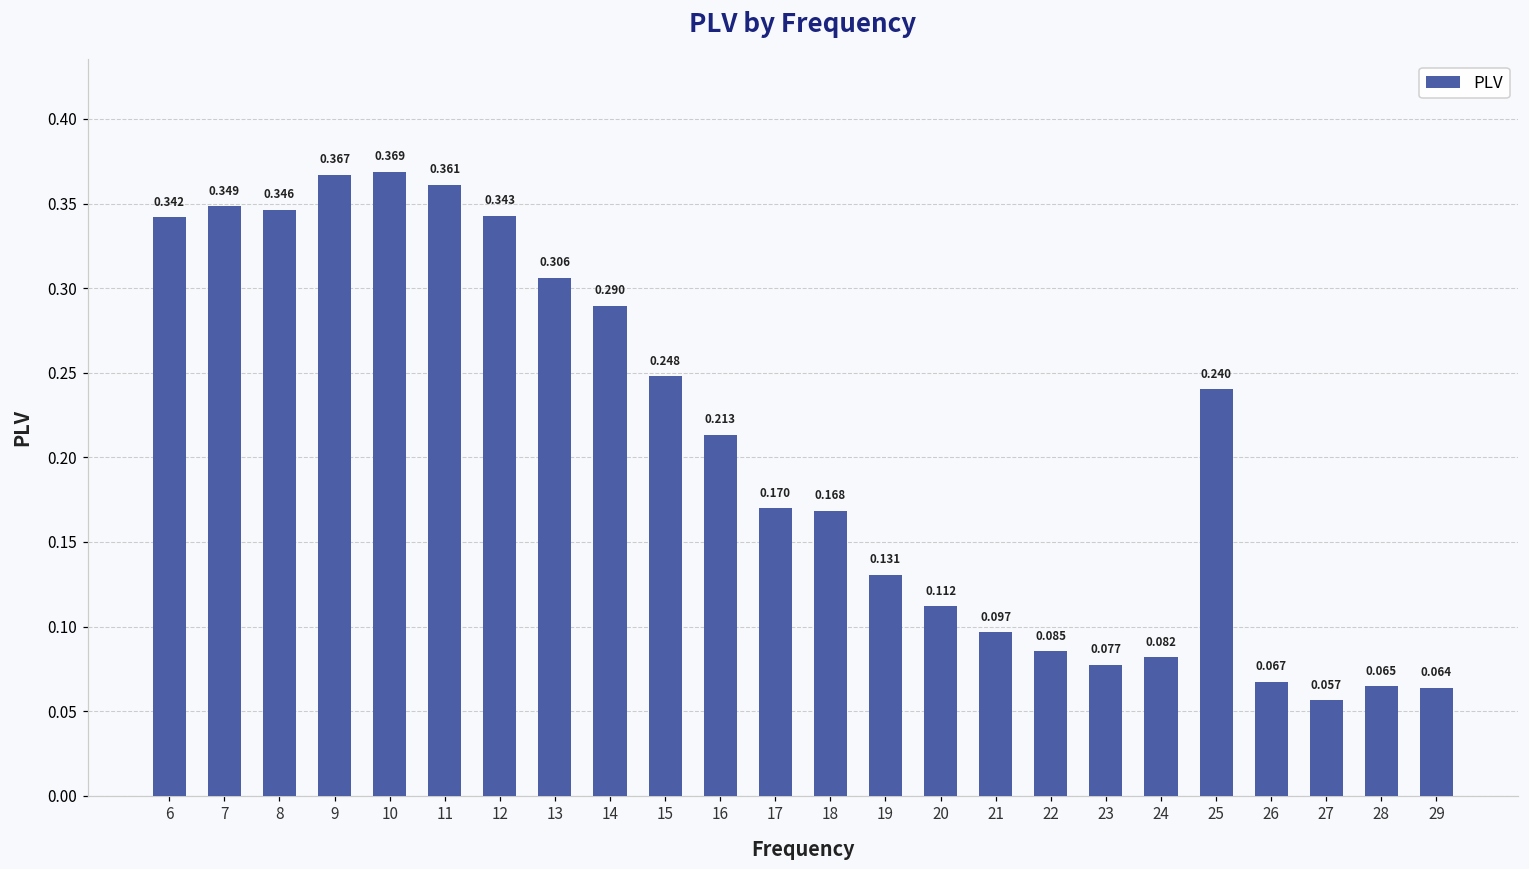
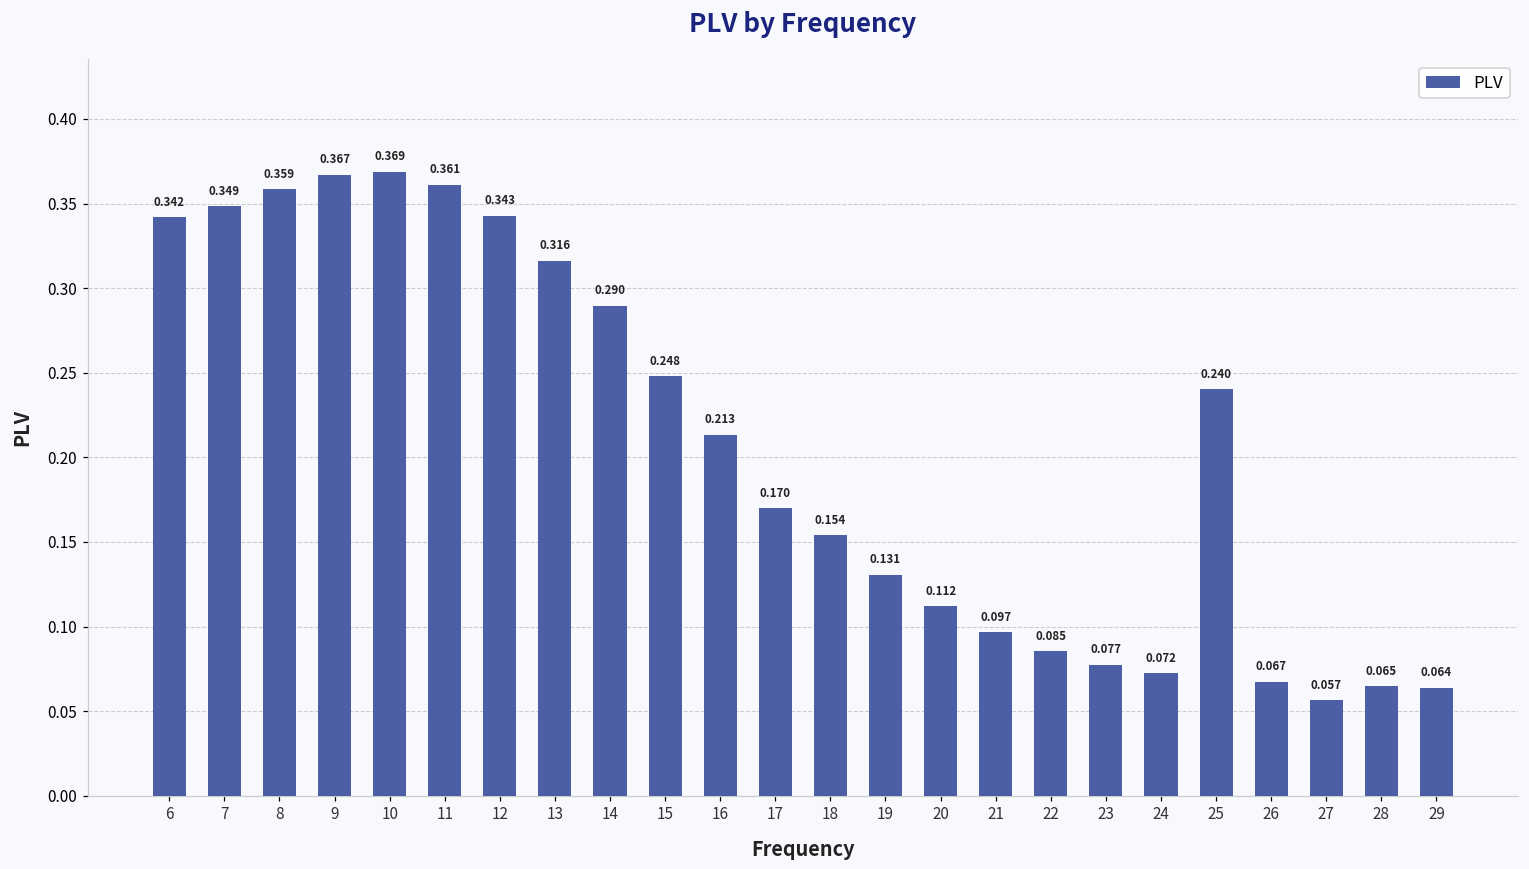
8: 0.346 -> 0.359
13: 0.306 -> 0.316
18: 0.168 -> 0.154
24: 0.082 -> 0.072
